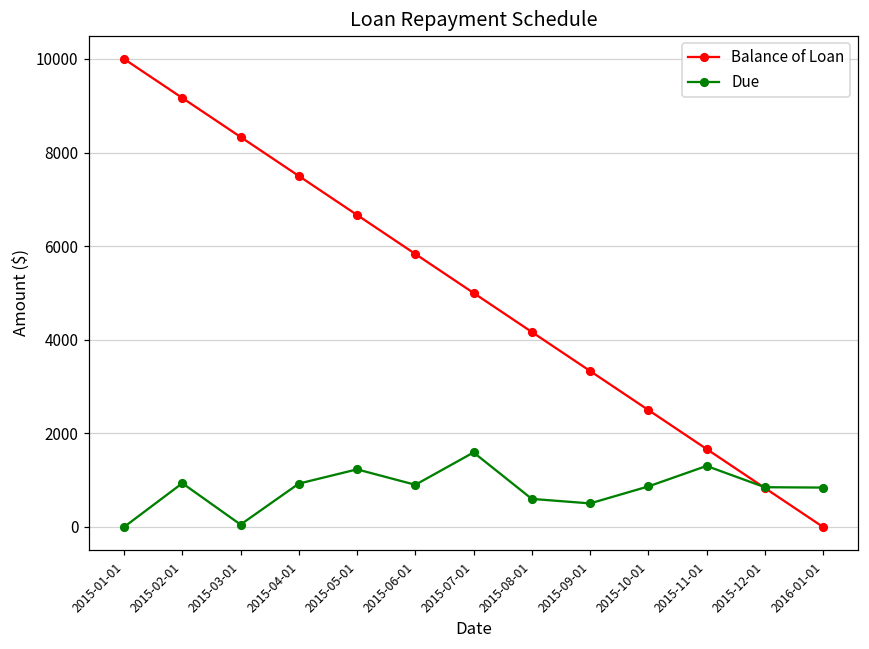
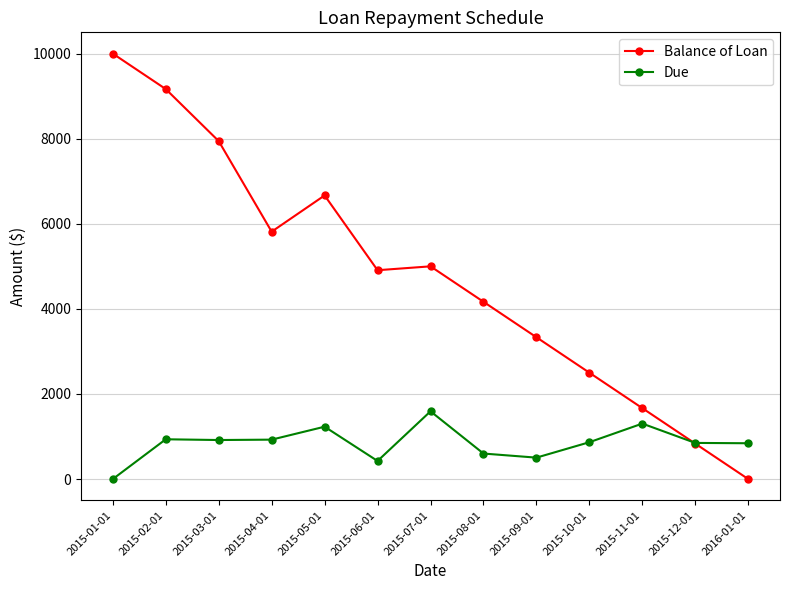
Balance of Loan, 2015-03-01: 8300 -> 7900
Due, 2015-03-01: 100 -> 900
Balance of Loan, 2015-04-01: 7500 -> 5800
Balance of Loan, 2015-06-01: 5800 -> 4900
Due, 2015-06-01: 900 -> 400
